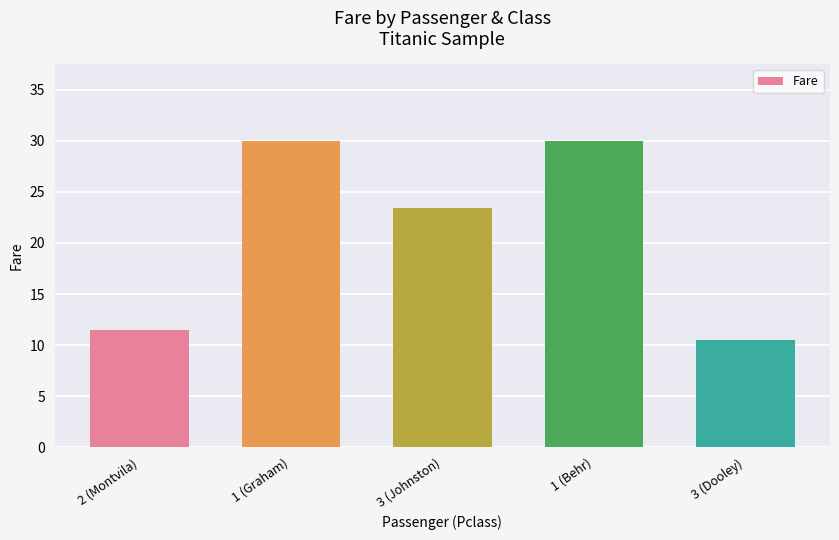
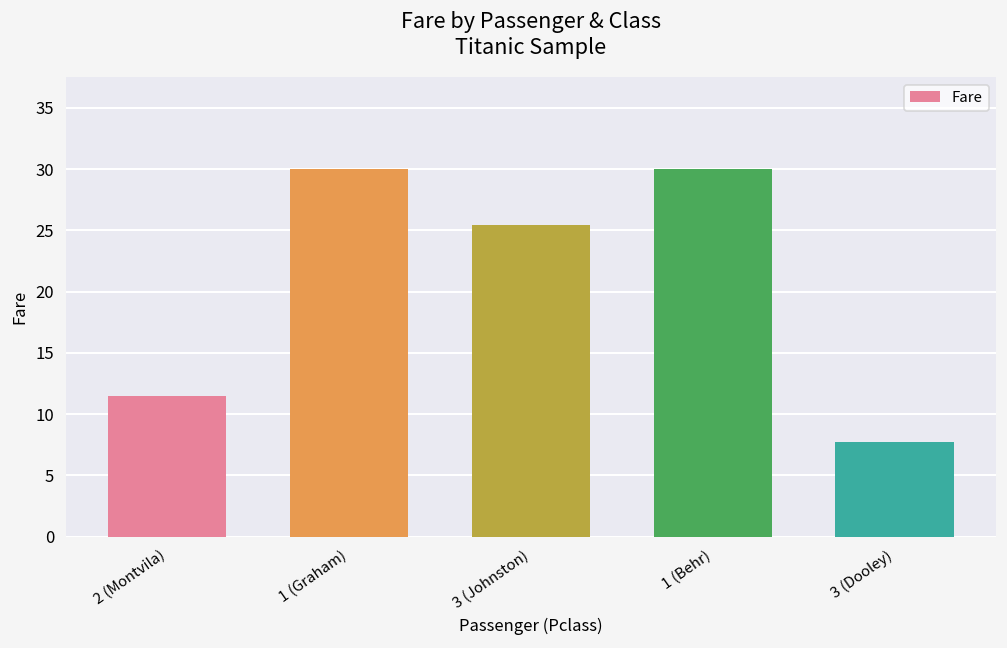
3 (Johnston): 23.5 -> 25.4
3 (Dooley): 10.5 -> 7.8
